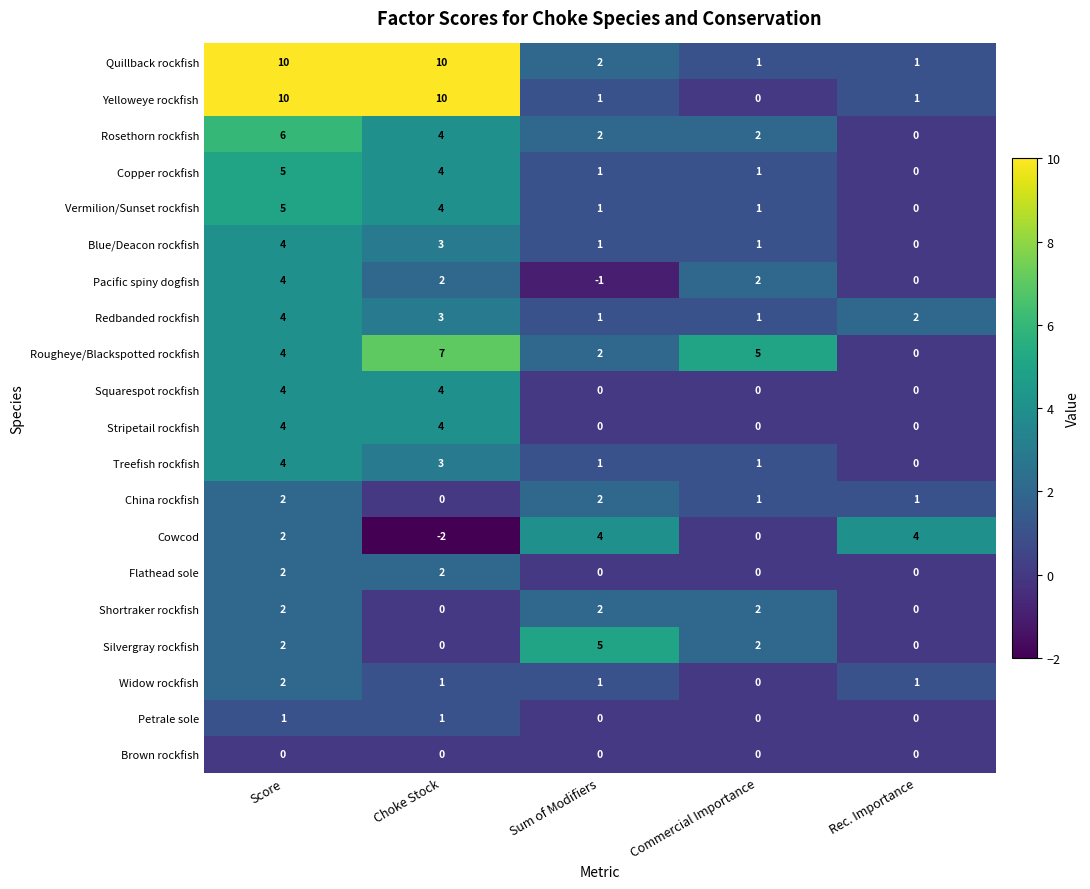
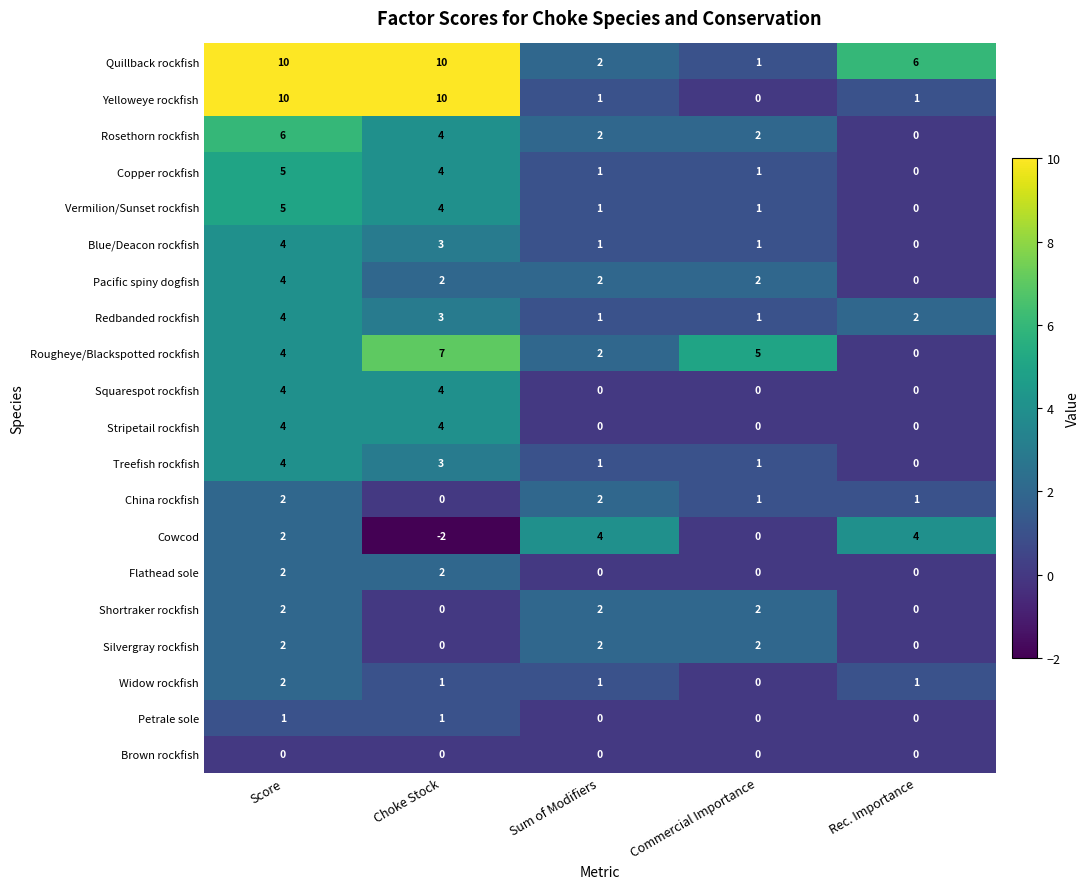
Quillback rockfish, Rec. Importance: 1 -> 6
Pacific spiny dogfish, Sum of Modifiers: -1 -> 2
Silvergray rockfish, Sum of Modifiers: 5 -> 2
